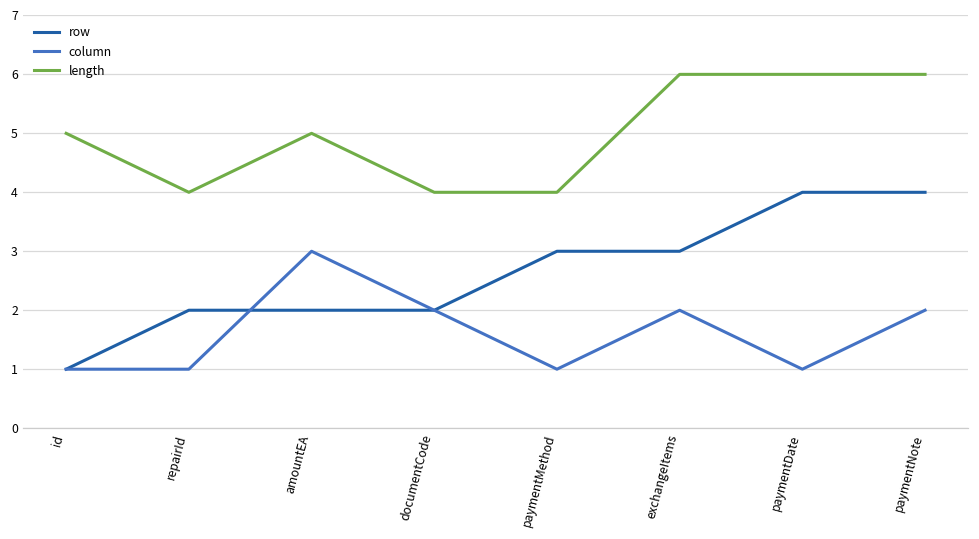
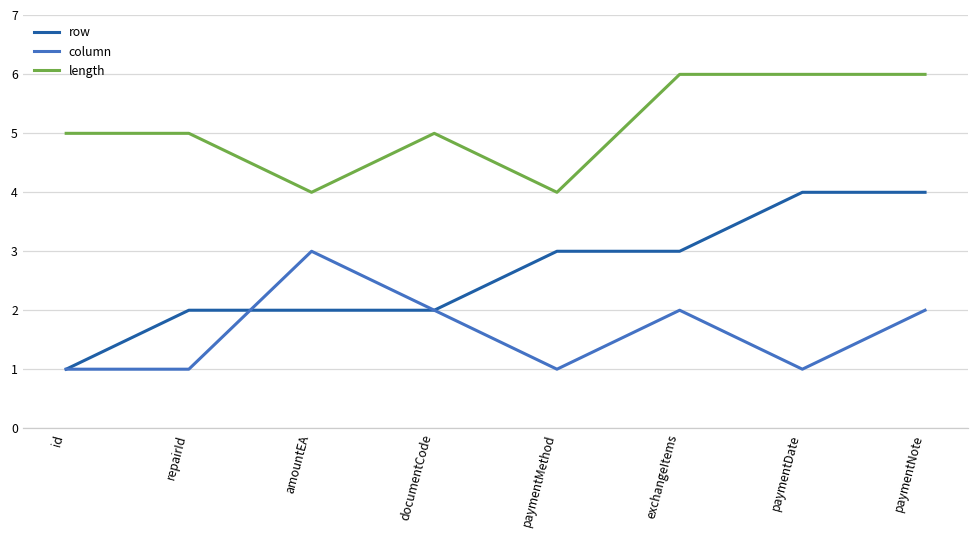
length, repairId: 4 -> 5
length, amountEA: 5 -> 4
length, documentCode: 4 -> 5
